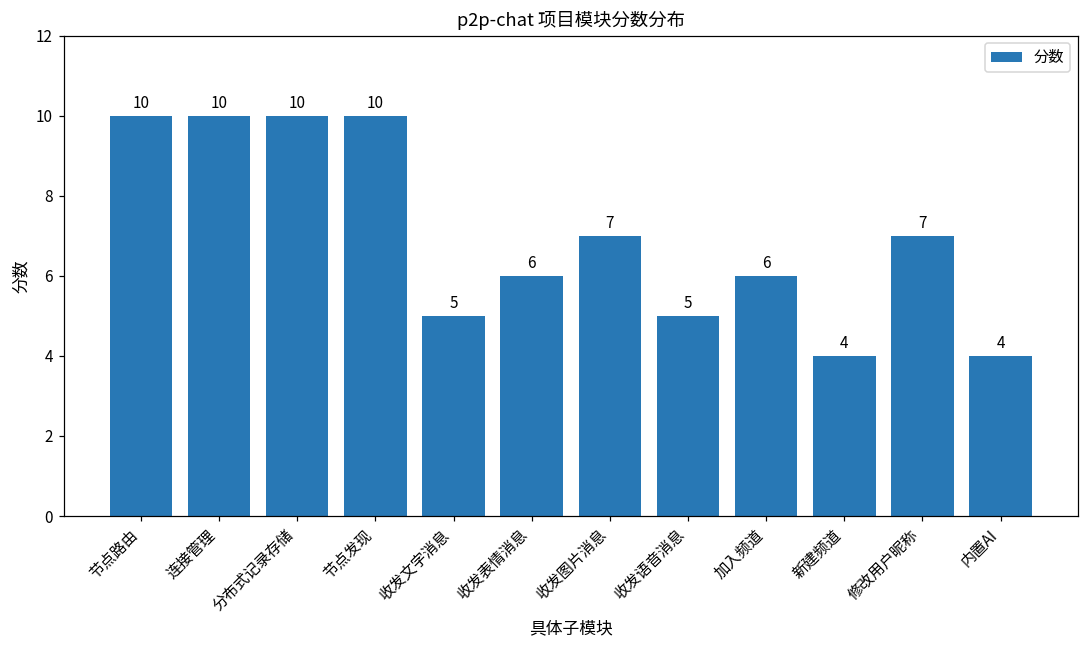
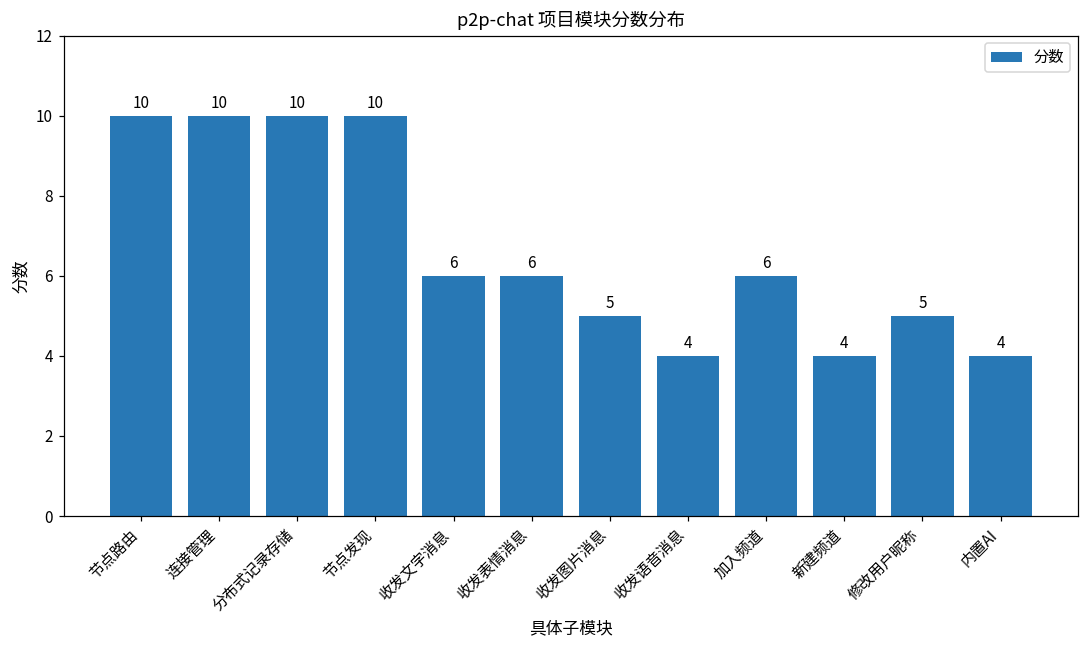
收发文字消息: 5 -> 6
收发图片消息: 7 -> 5
收发语音消息: 5 -> 4
修改用户昵称: 7 -> 5
